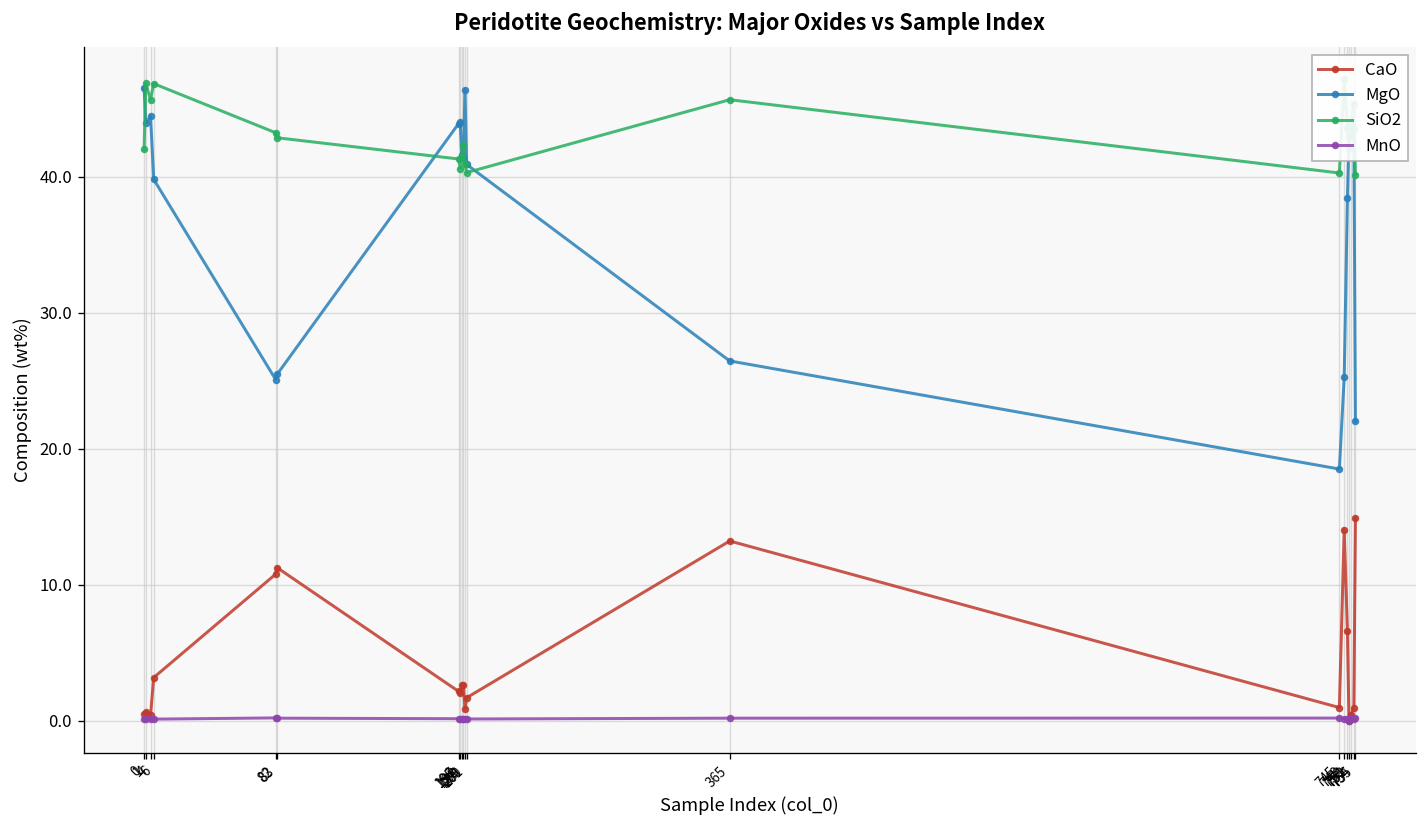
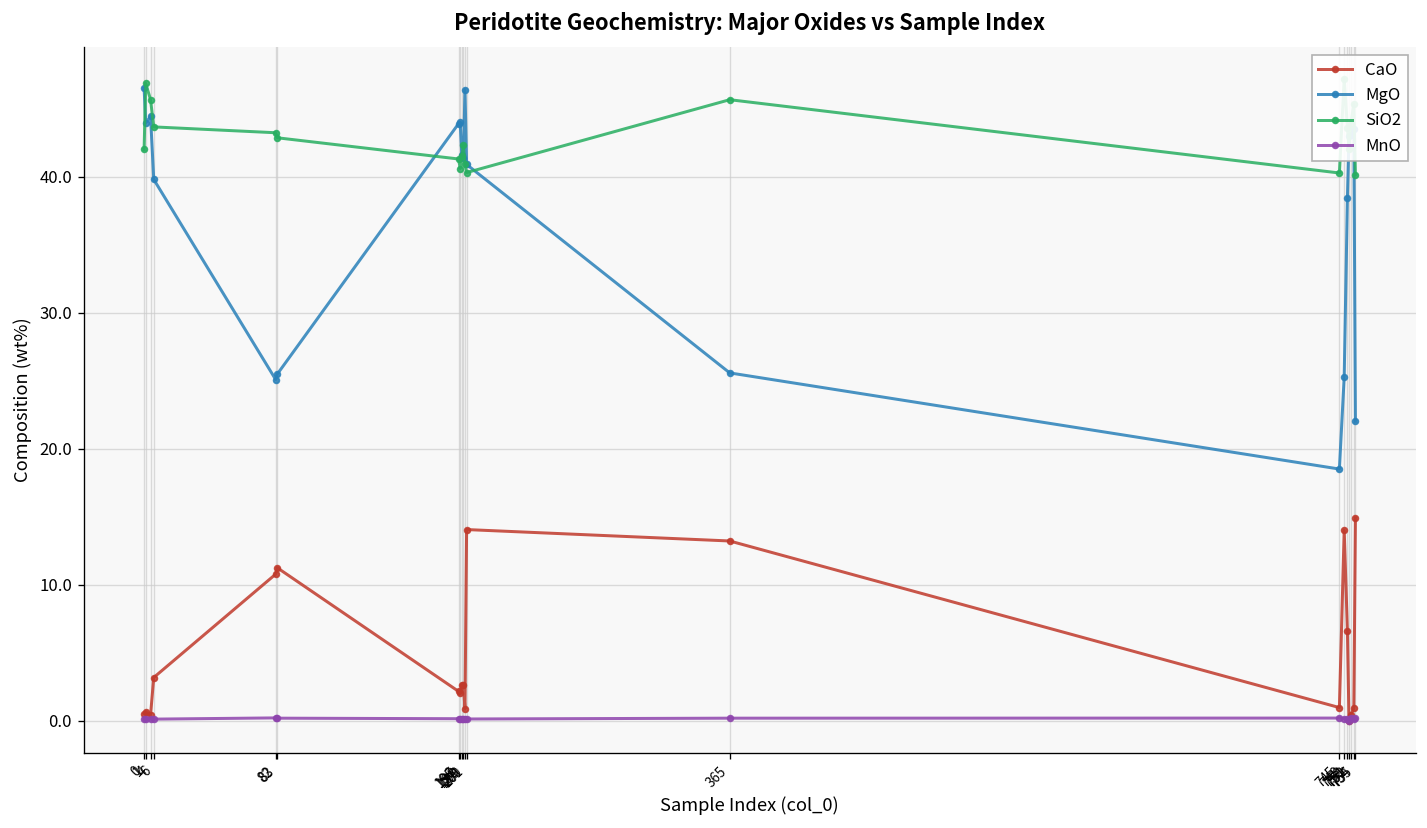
SiO2, 6: 46.8 -> 43.7
CaO, 201: 1.7 -> 14.1
MgO, 365: 26.5 -> 25.6
